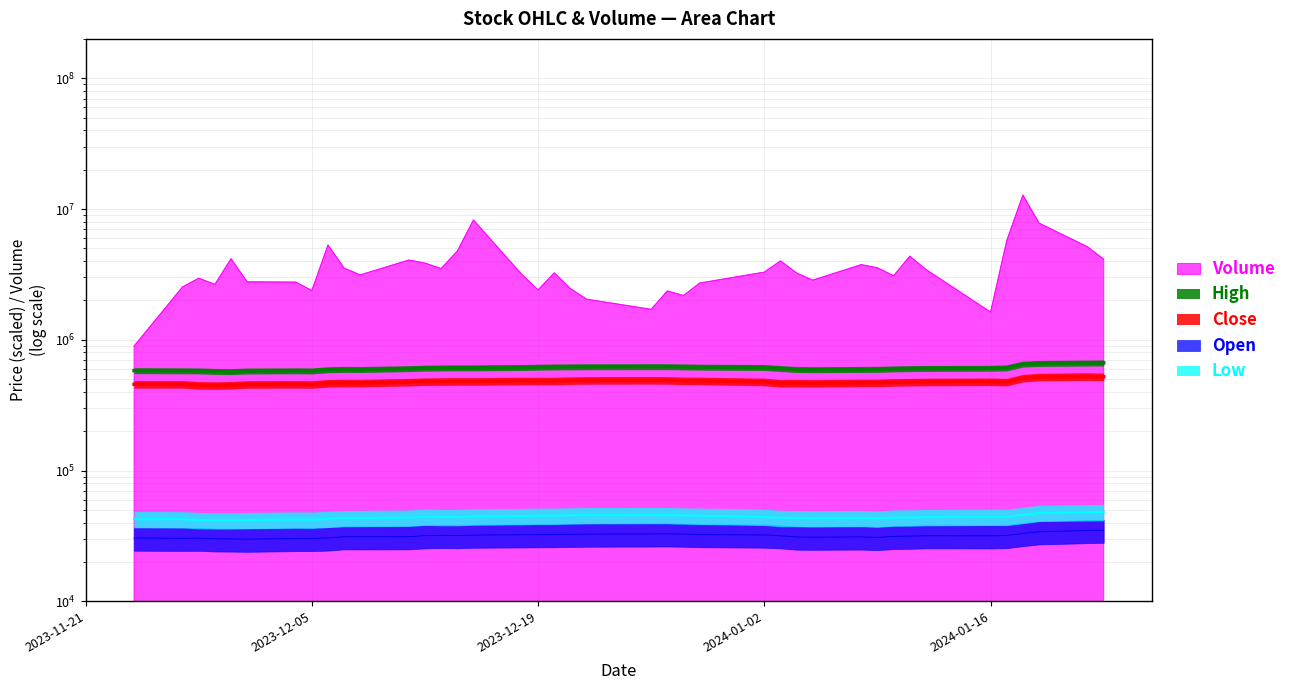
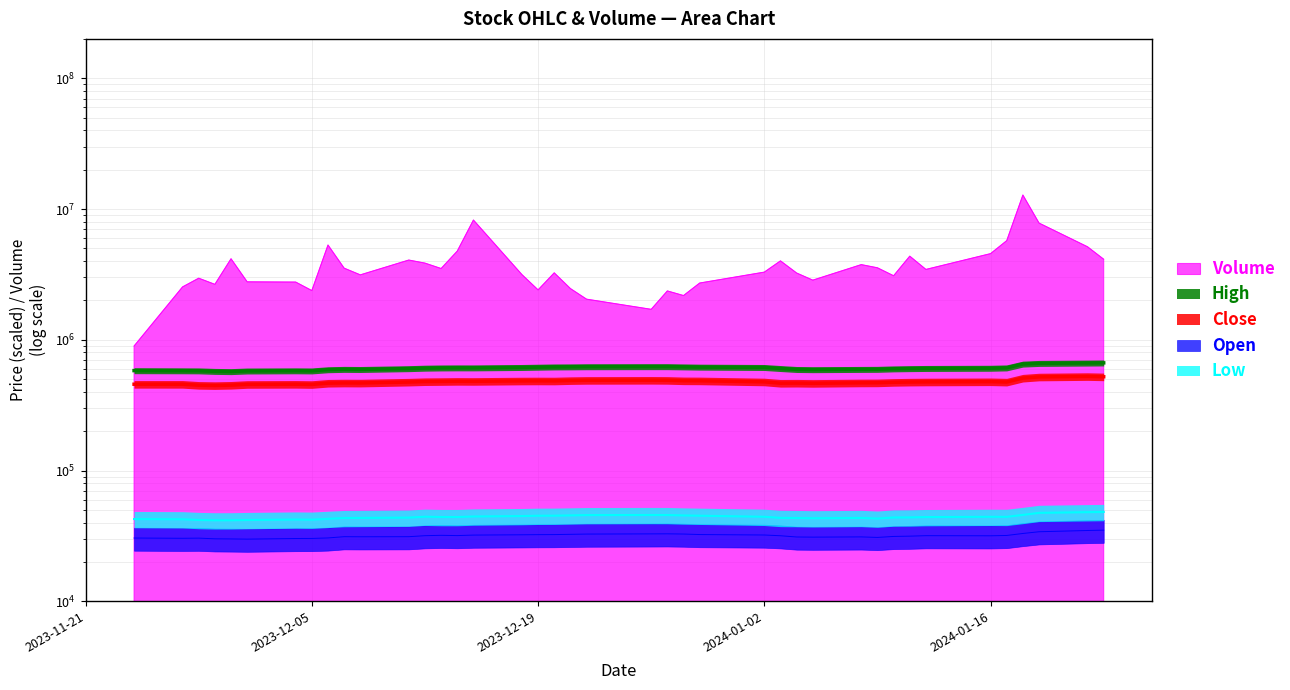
Volume, 2024-01-16: 1600000 -> 4600000
